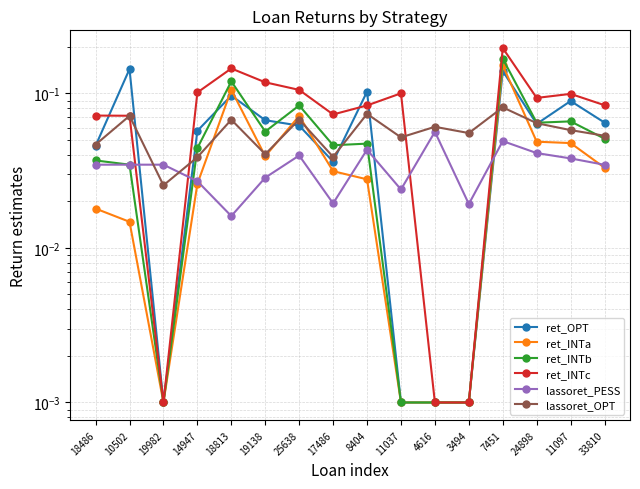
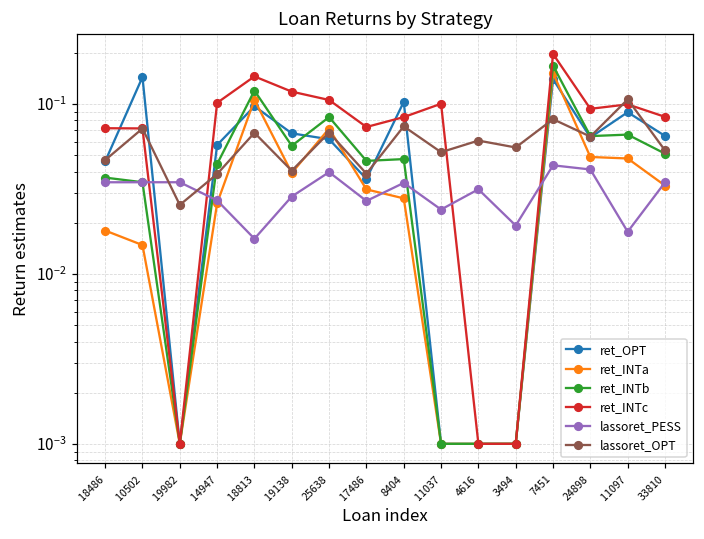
lassoret_PESS, 17486: 0.019 -> 0.027
lassoret_PESS, 8404: 0.043 -> 0.034
lassoret_PESS, 4616: 0.056 -> 0.031
lassoret_PESS, 7451: 0.049 -> 0.044
lassoret_PESS, 11097: 0.038 -> 0.018
lassoret_OPT, 11097: 0.058 -> 0.11
